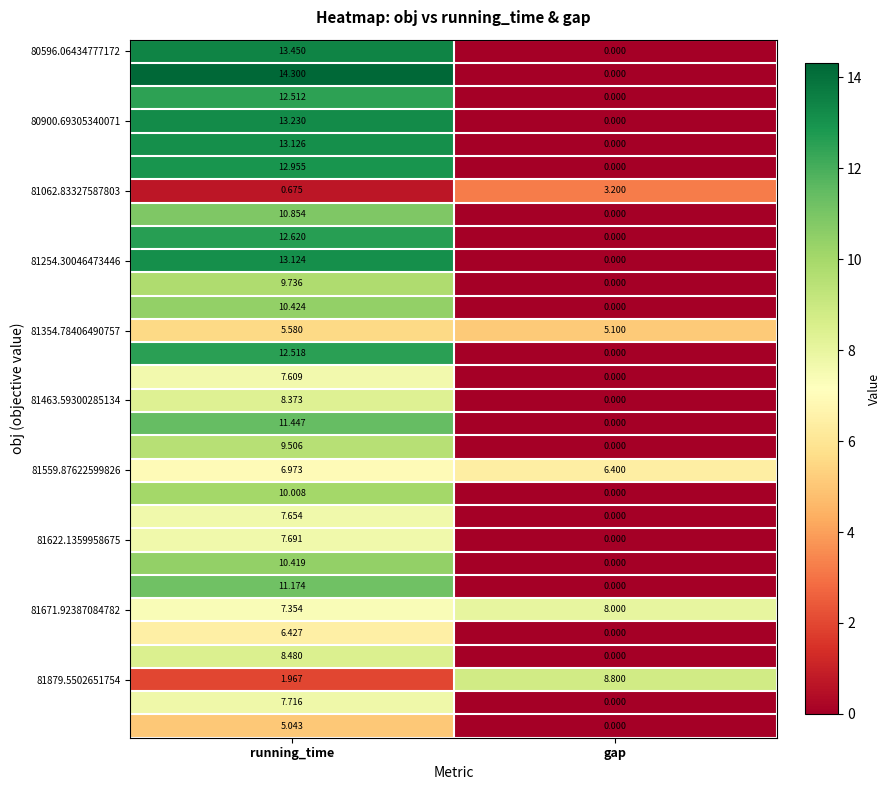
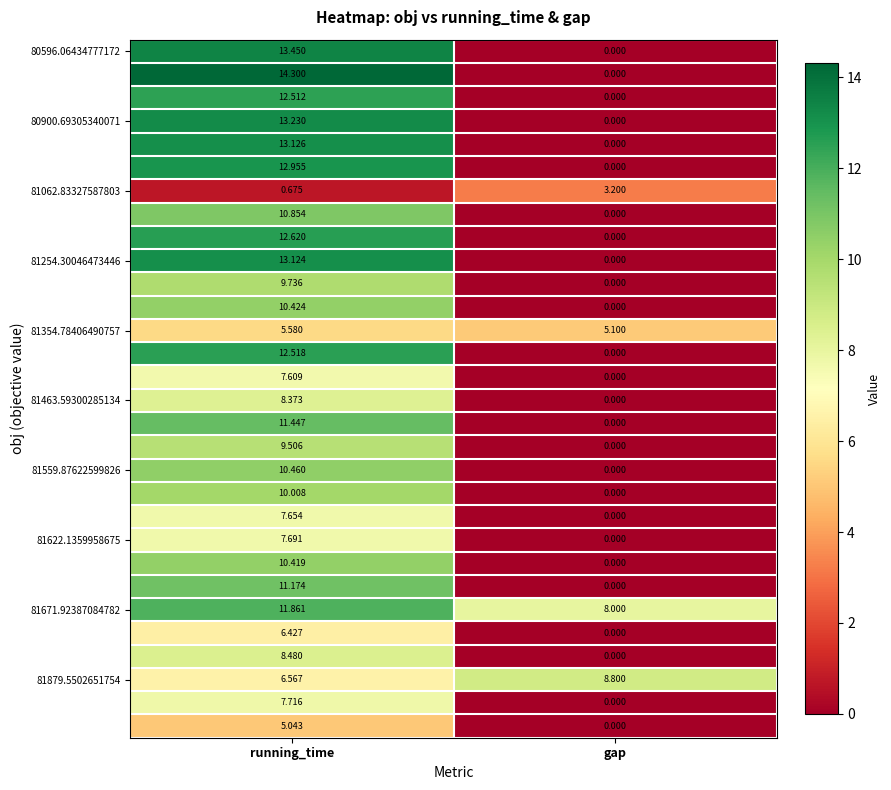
81559.87622599826, running_time: 6.973 -> 10.460
81559.87622599826, gap: 6.400 -> 0.000
81671.92387084782, running_time: 7.354 -> 11.861
81879.5502651754, running_time: 1.967 -> 6.567
